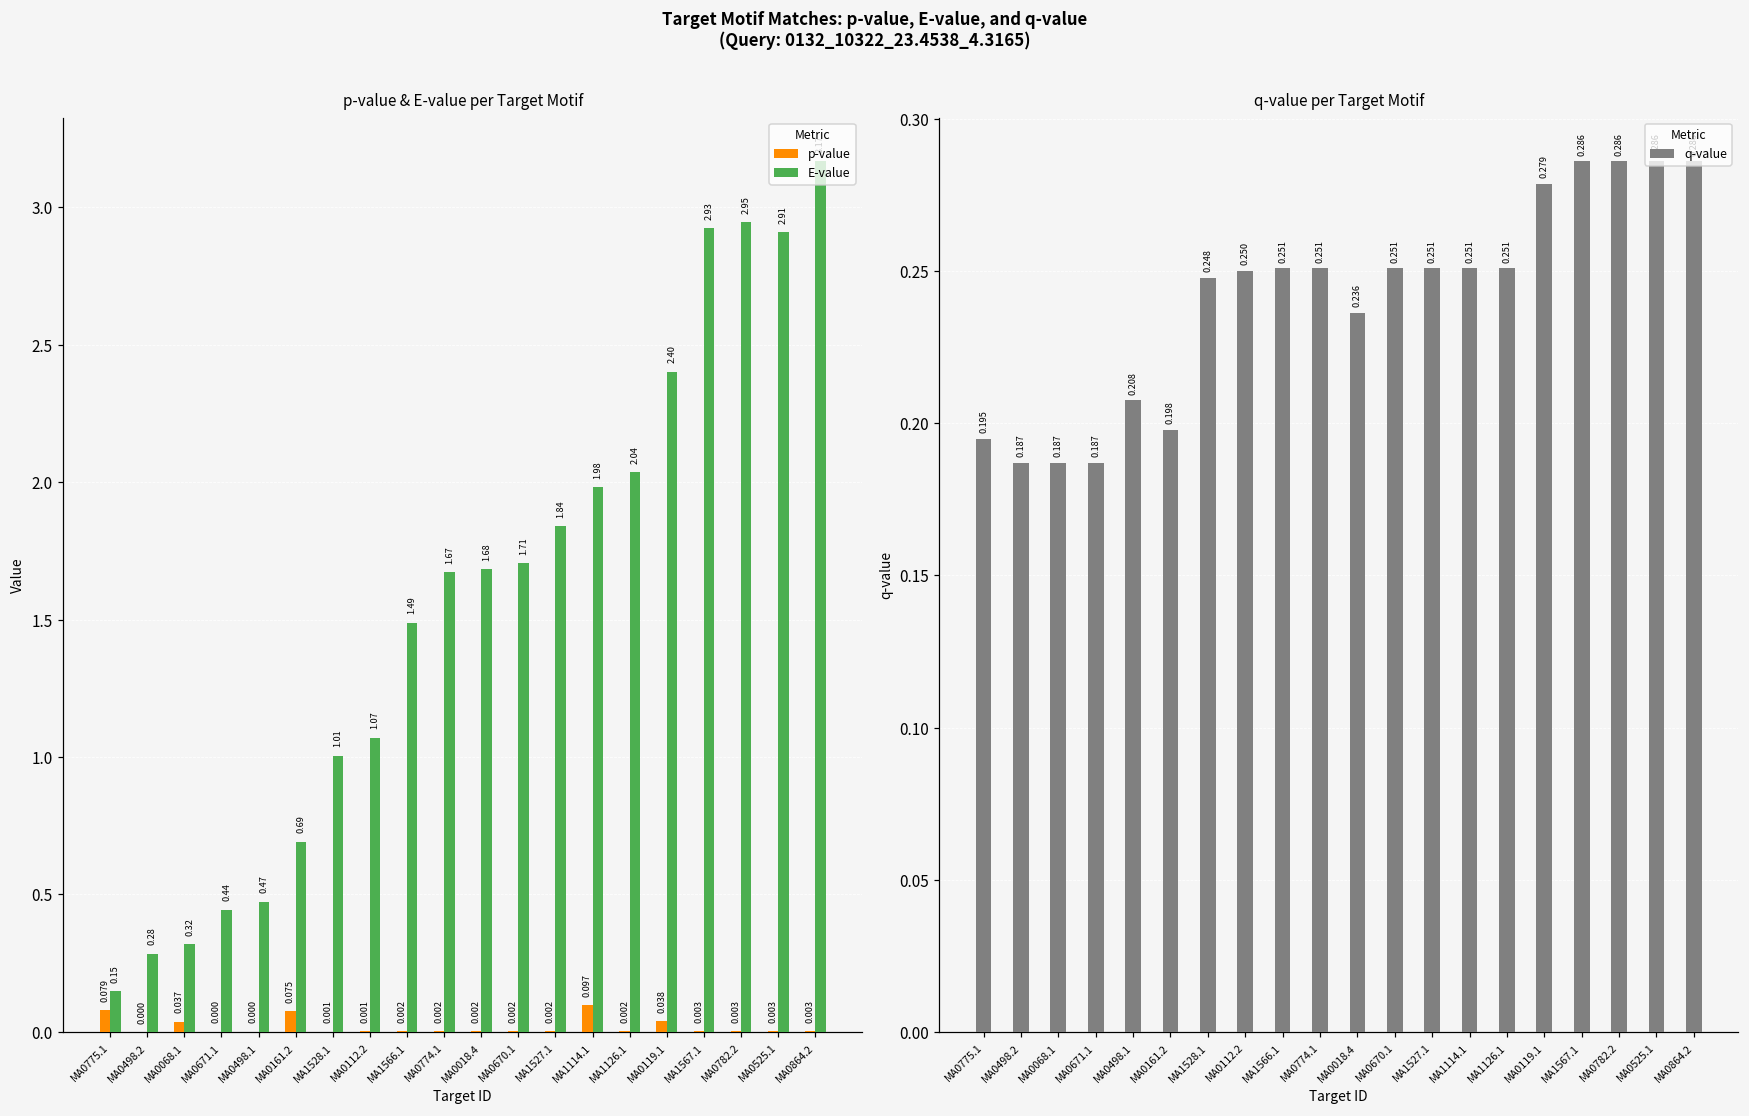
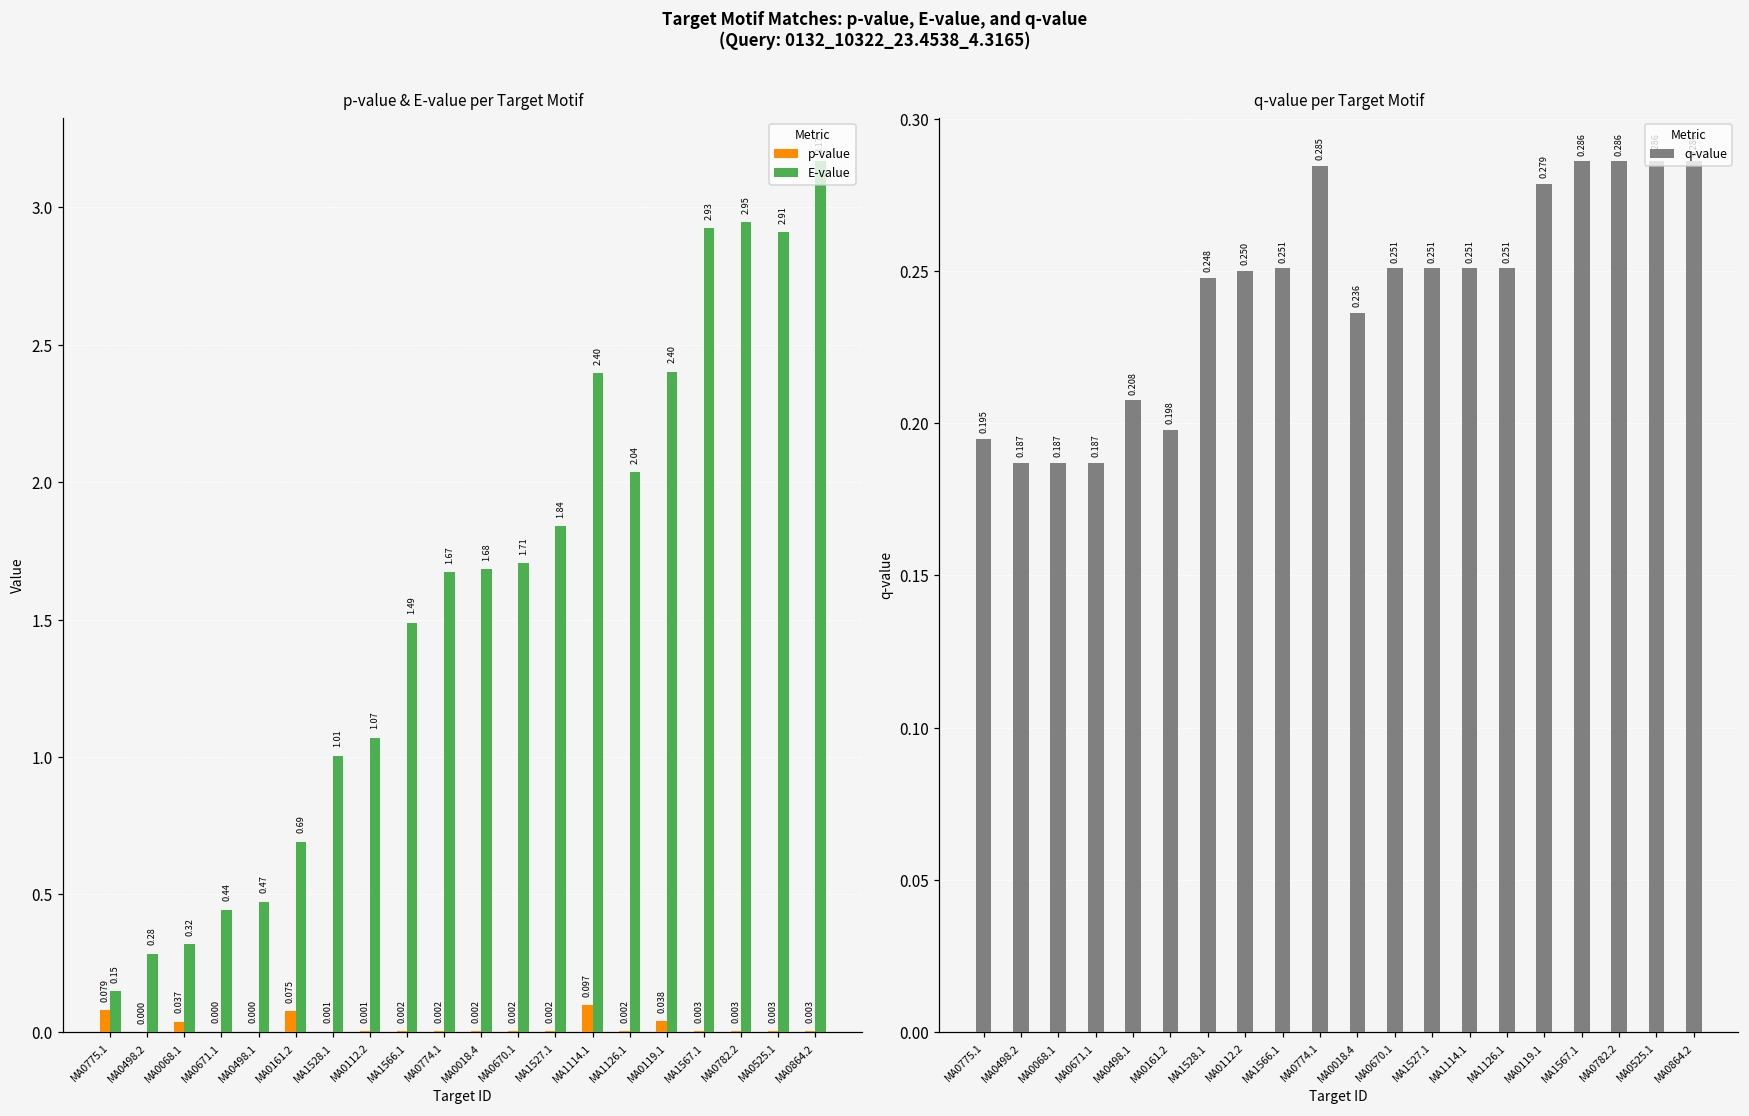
p-value & E-value per Target Motif, E-value, MA1114.1: 1.98 -> 2.40
q-value per Target Motif, MA0774.1: 0.251 -> 0.285
